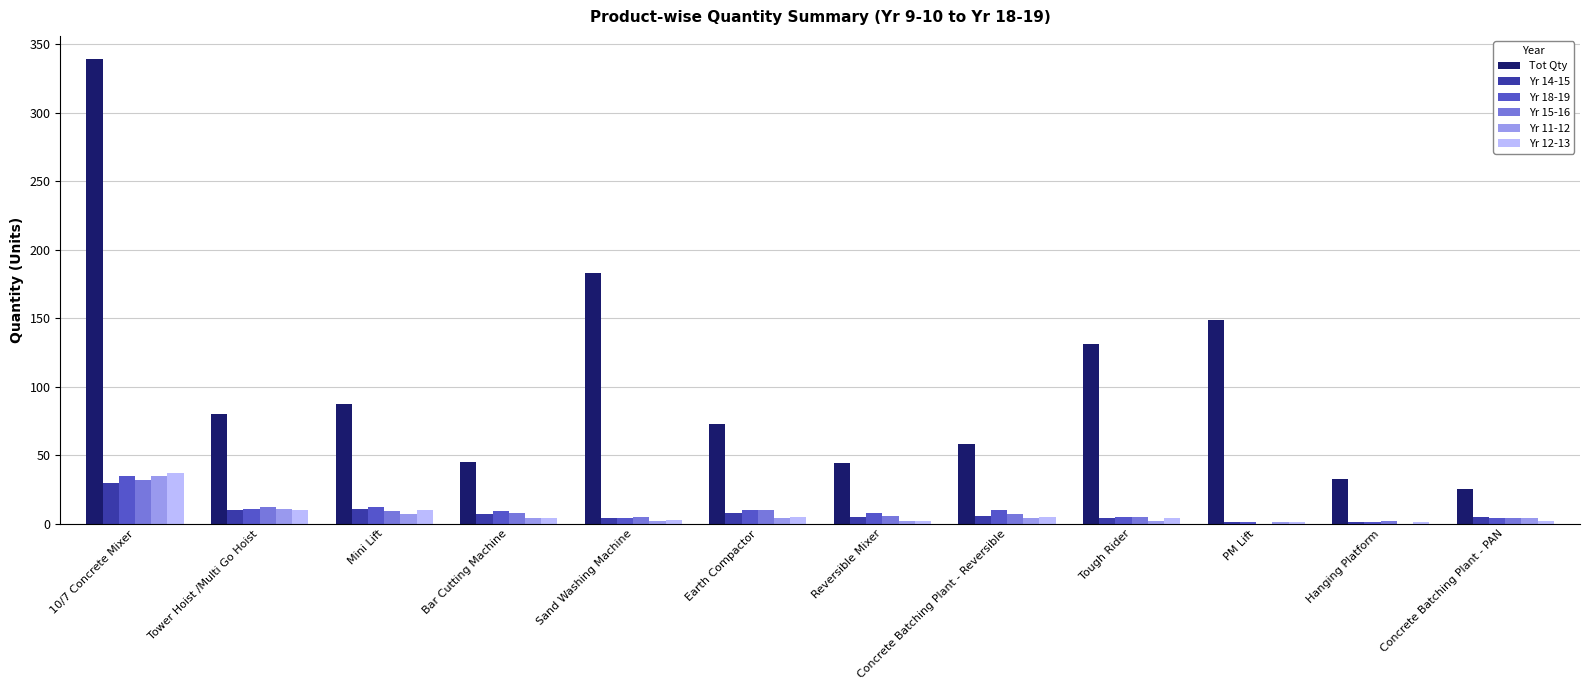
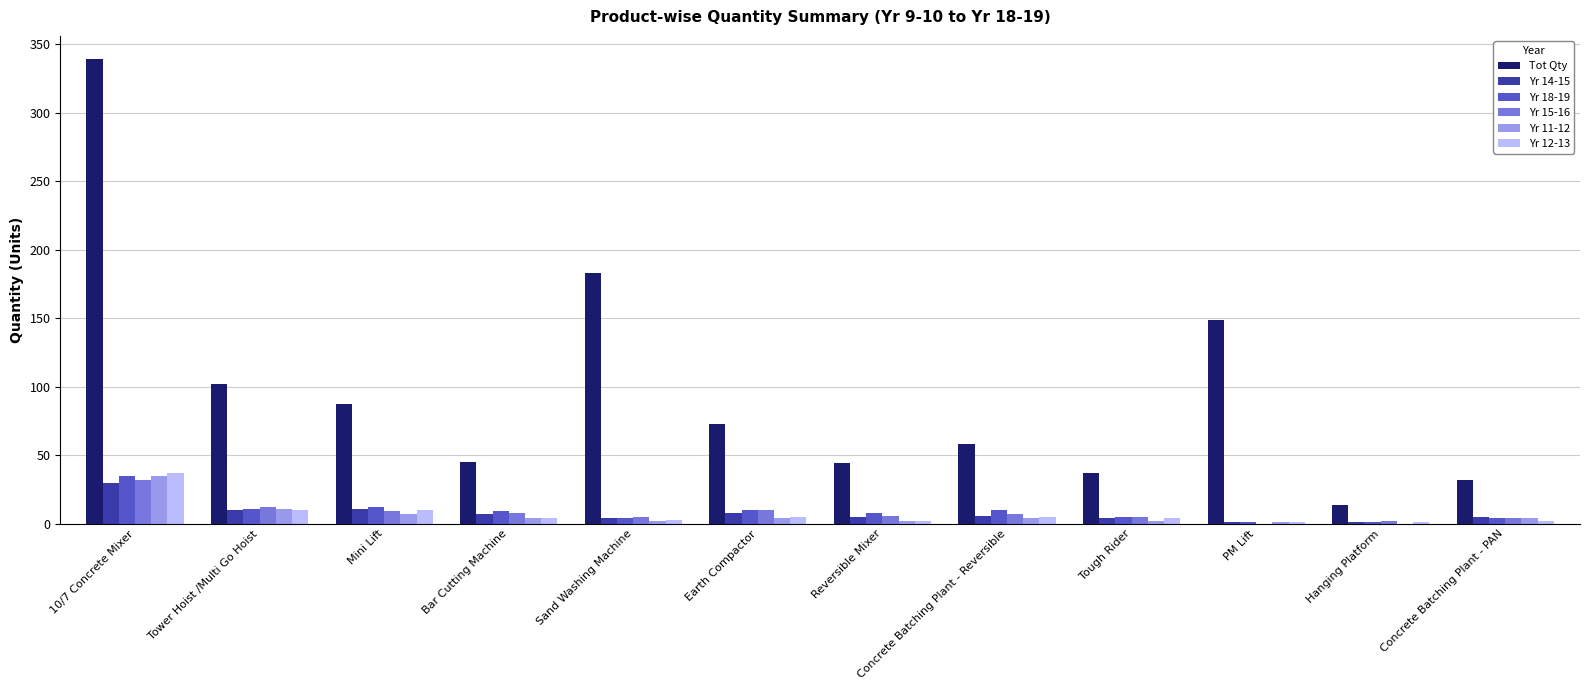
Tot Qty, Tower Hoist /Multi Go Hoist: 80 -> 102
Tot Qty, Tough Rider: 131 -> 37
Tot Qty, Hanging Platform: 33 -> 14
Tot Qty, Concrete Batching Plant - PAN: 25 -> 32
